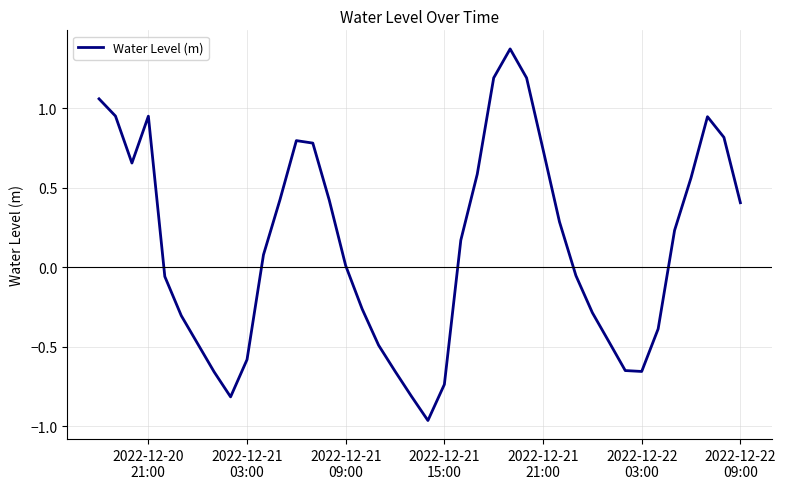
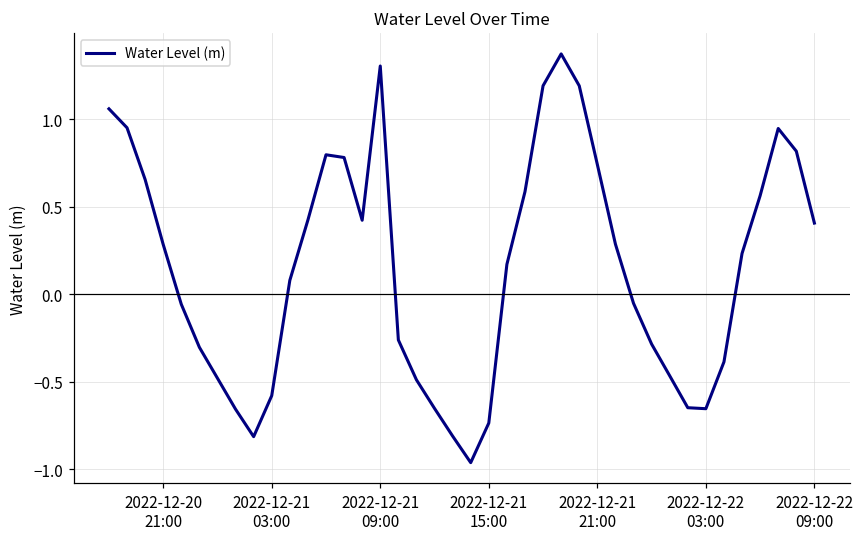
2022-12-20 21:00: 0.95 -> 0.28
2022-12-21 09:00: 0.01 -> 1.30
